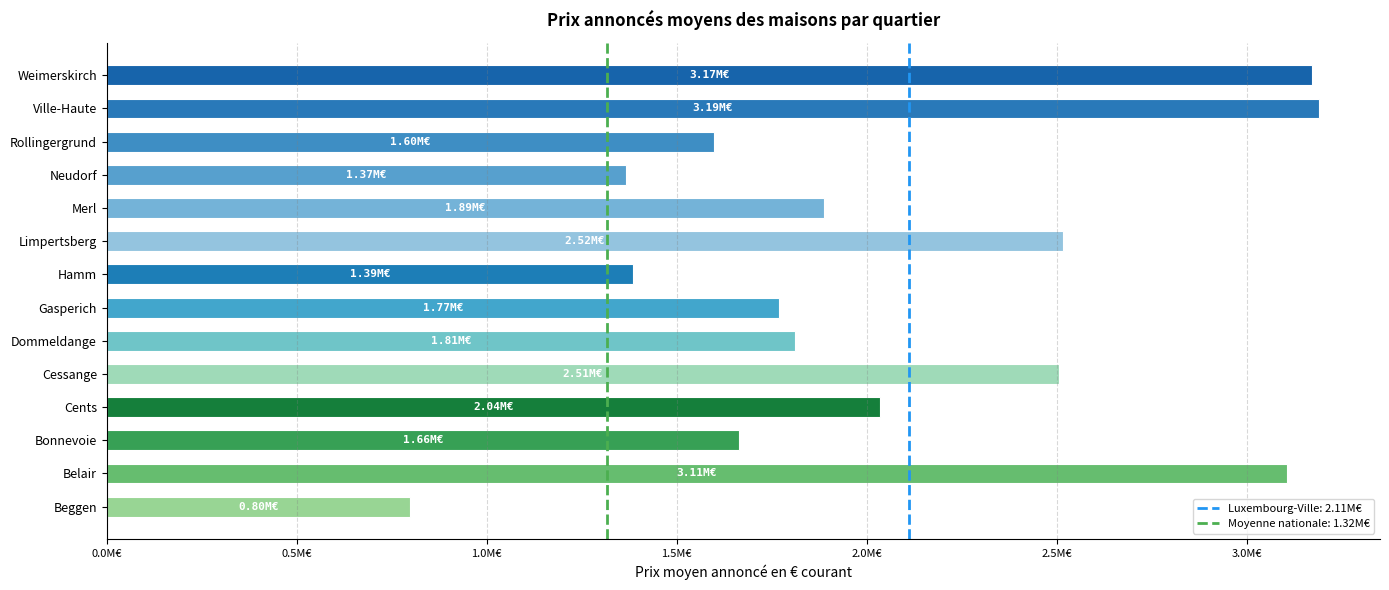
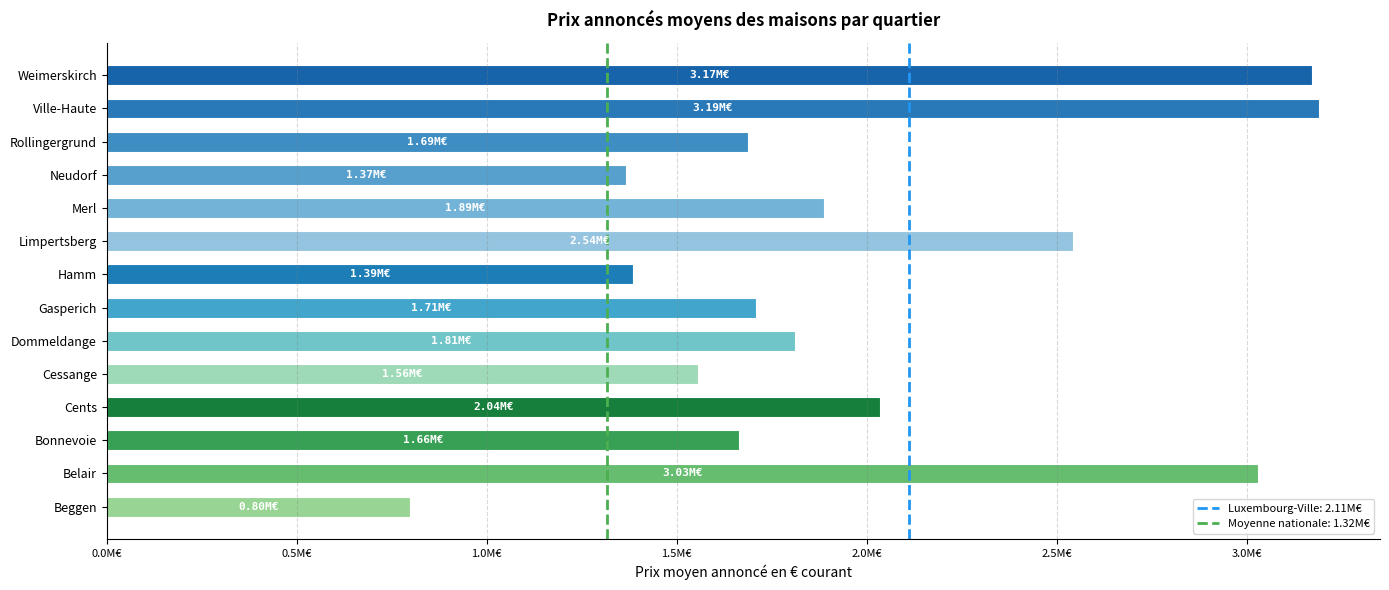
Rollingergrund: 1.60M€ -> 1.69M€
Limpertsberg: 2.52M€ -> 2.54M€
Gasperich: 1.77M€ -> 1.71M€
Cessange: 2.51M€ -> 1.56M€
Belair: 3.11M€ -> 3.03M€
